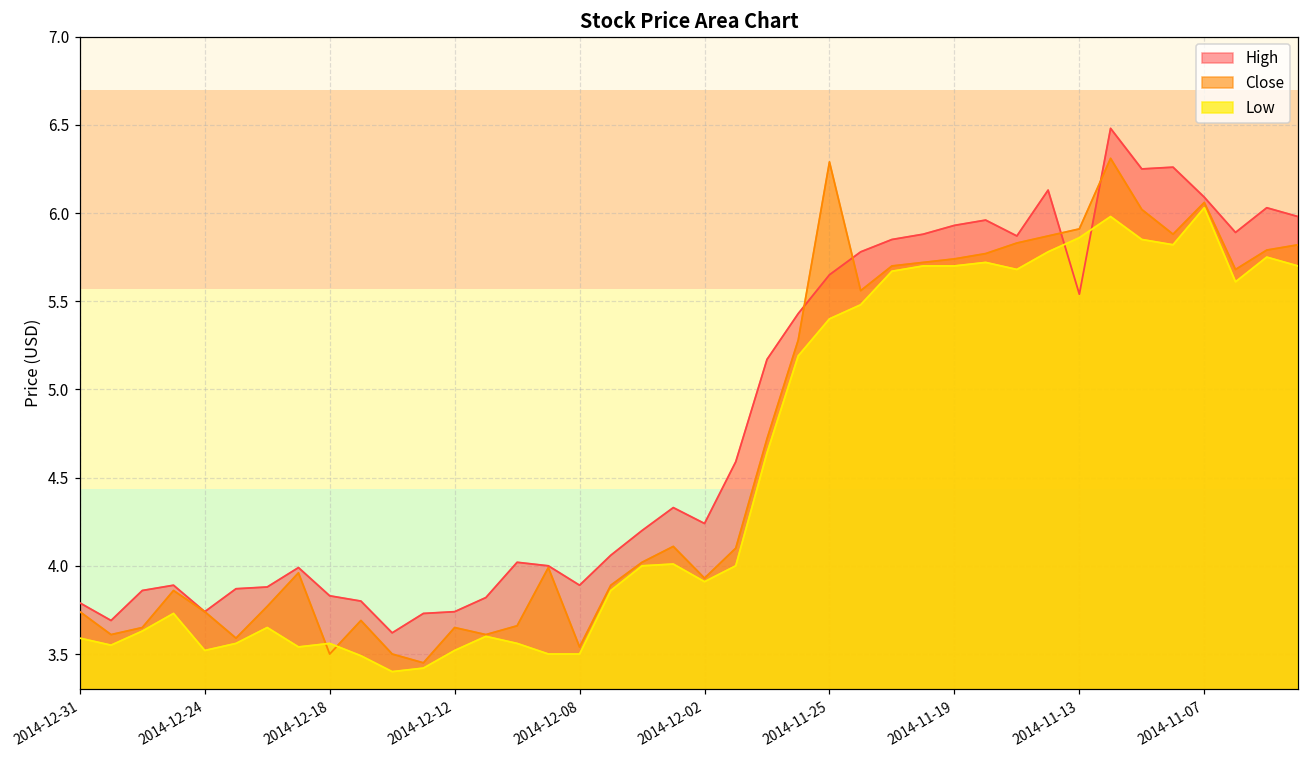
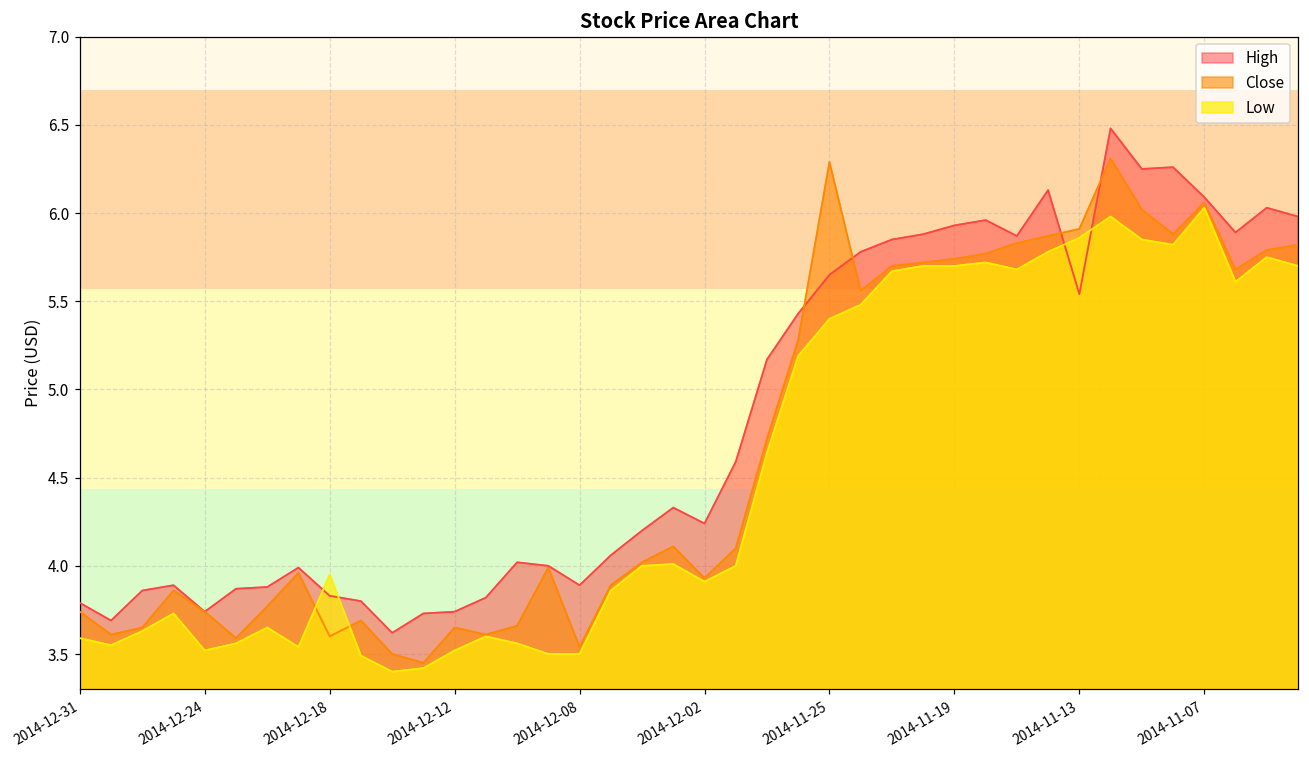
Close, 2014-12-18: 3.5 -> 3.6
Low, 2014-12-18: 3.56 -> 3.95
